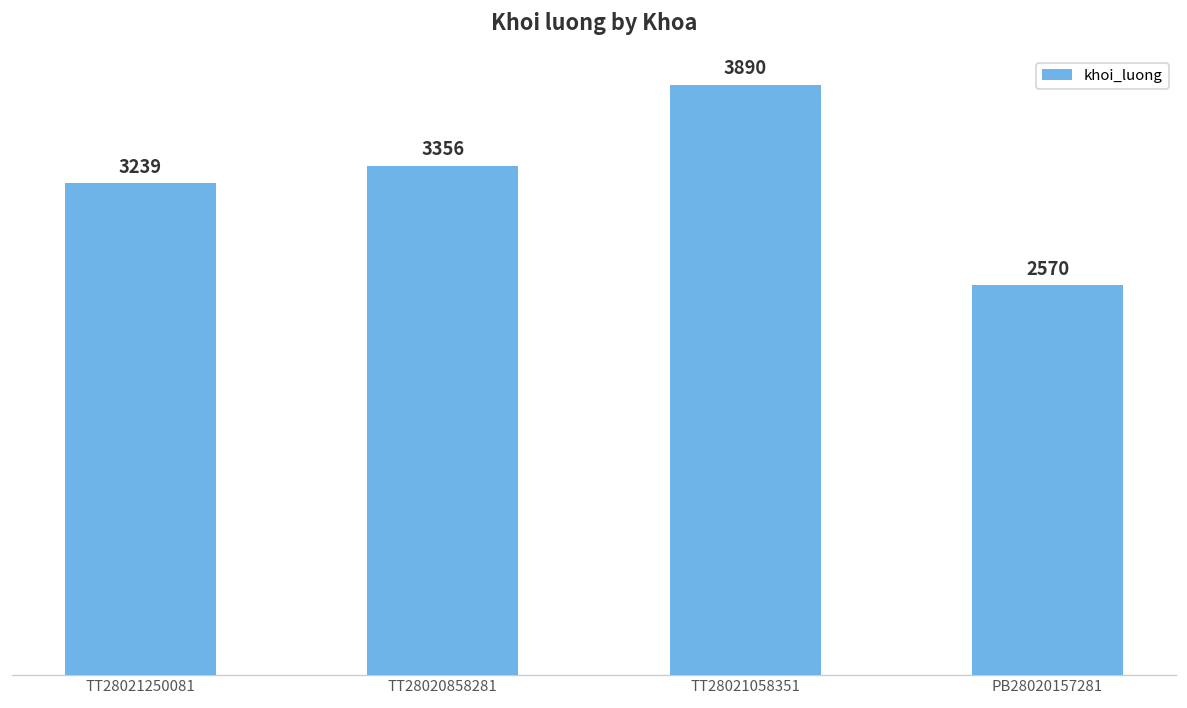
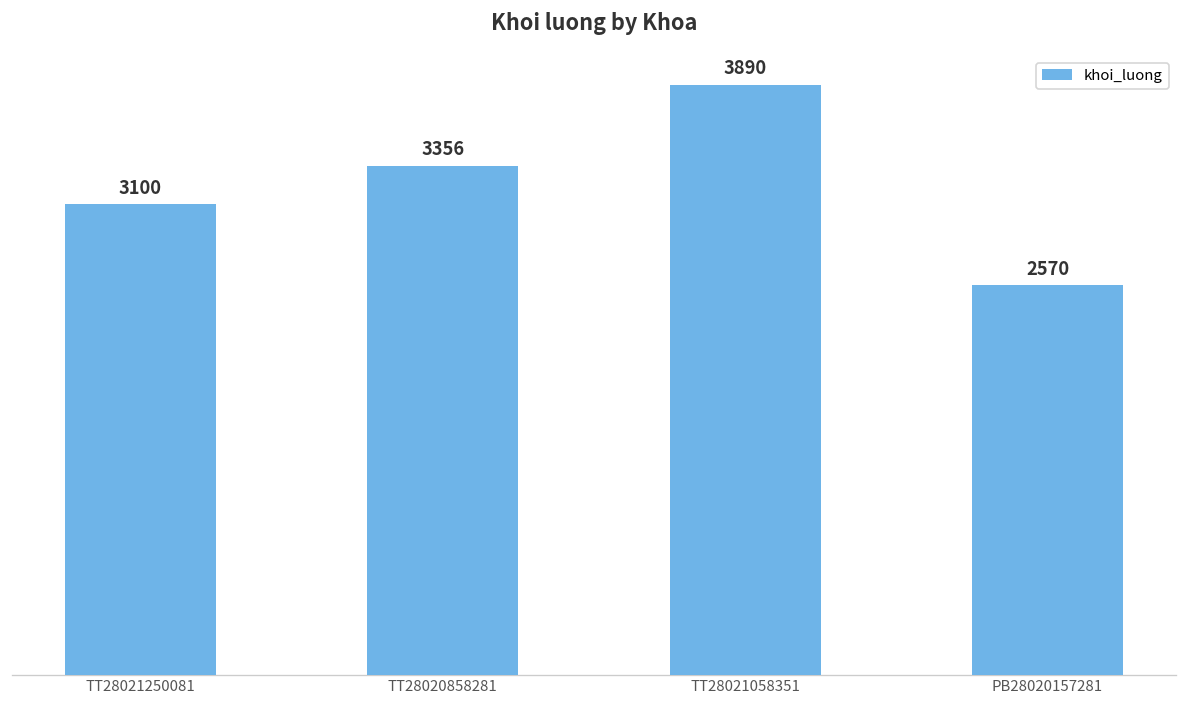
TT28021250081: 3239 -> 3100
